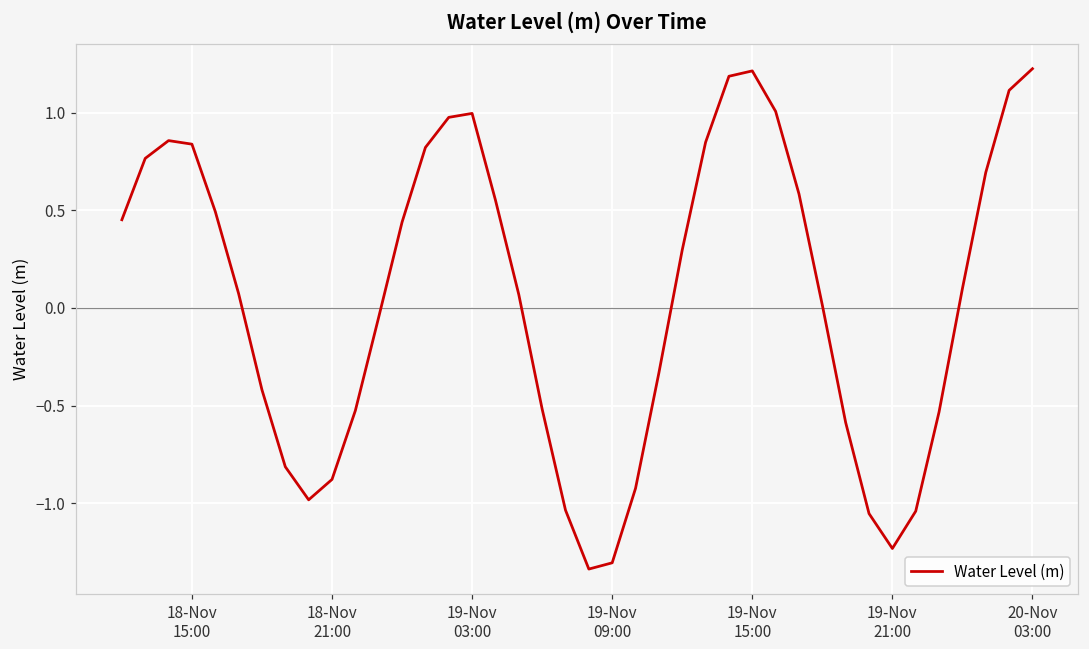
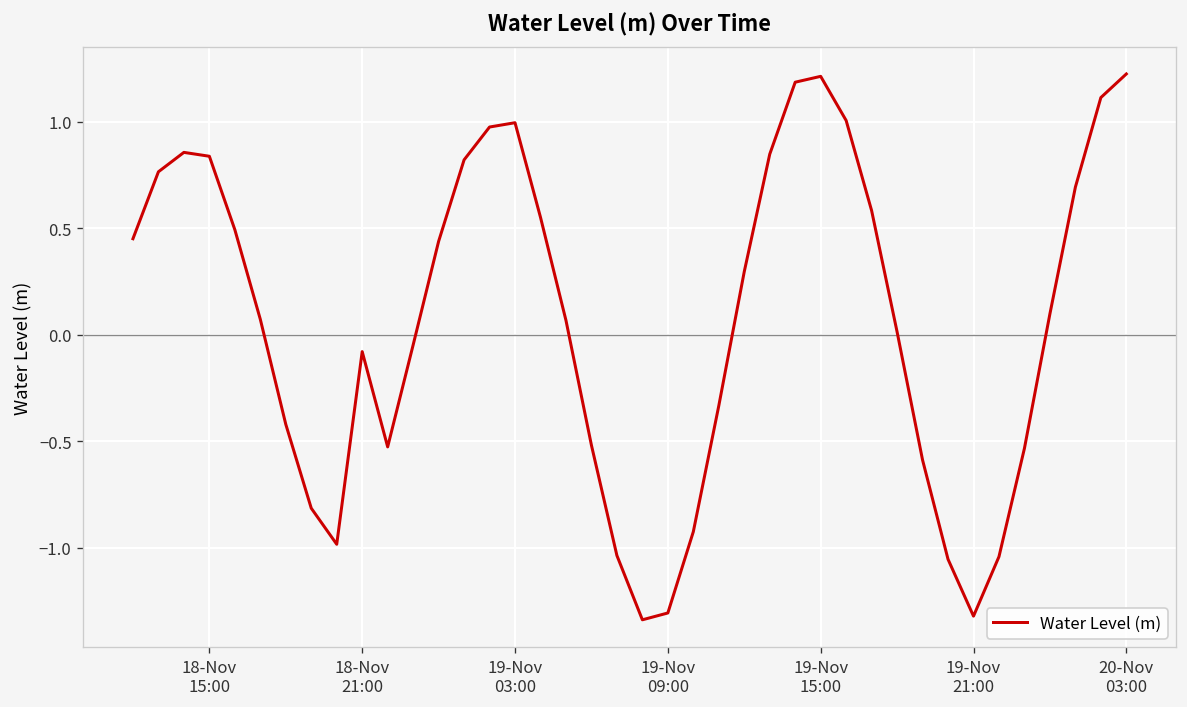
18-Nov 21:00: -0.88 -> -0.08
19-Nov 21:00: -1.23 -> -1.32
